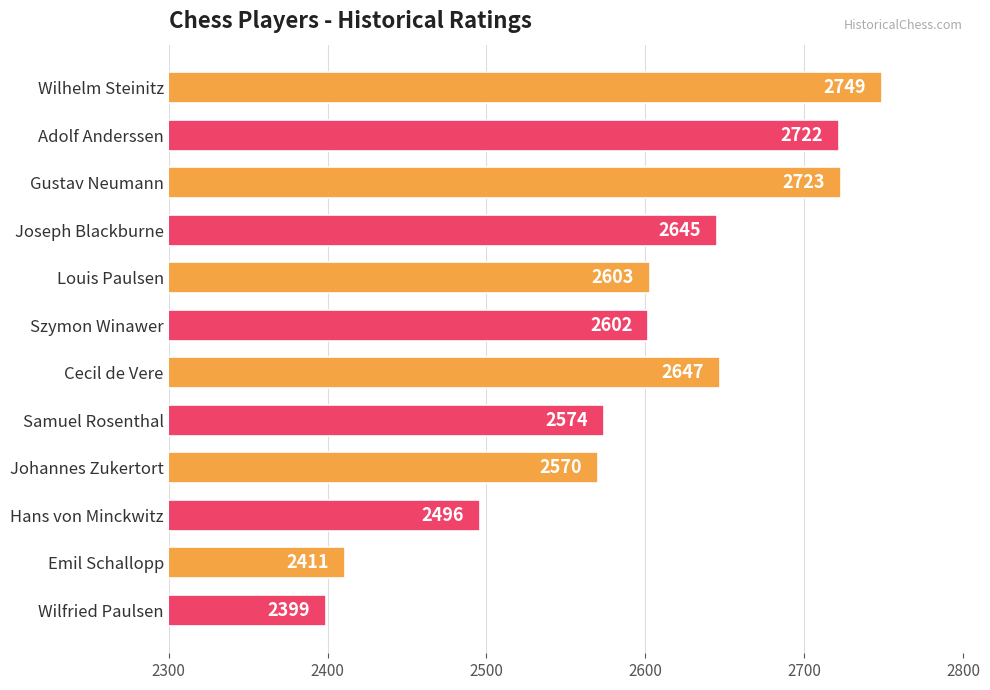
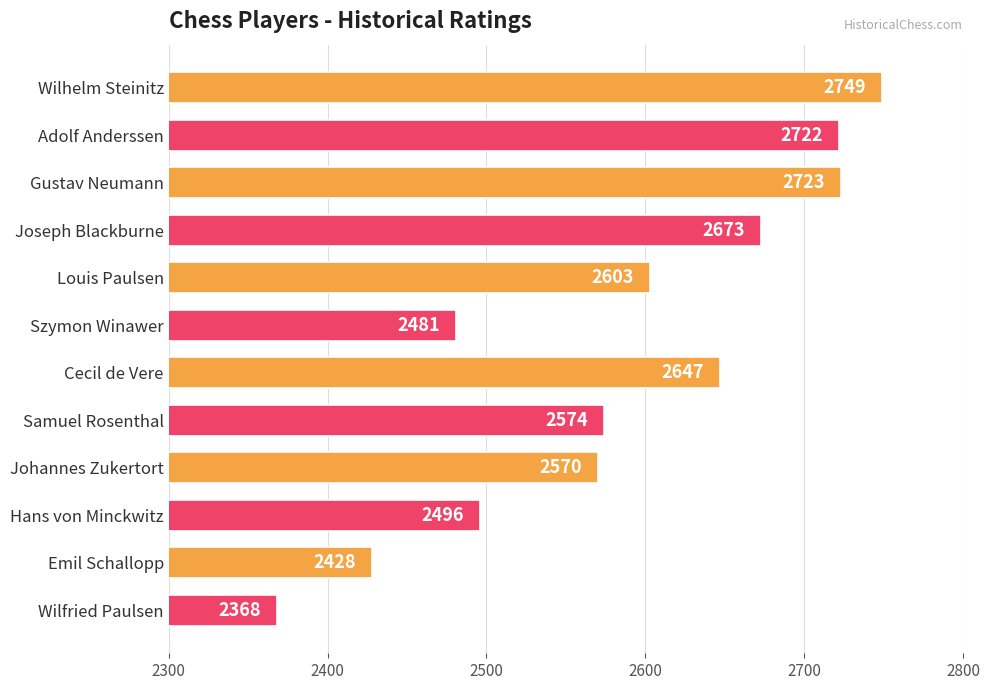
Joseph Blackburne: 2645 -> 2673
Szymon Winawer: 2602 -> 2481
Emil Schallopp: 2411 -> 2428
Wilfried Paulsen: 2399 -> 2368
